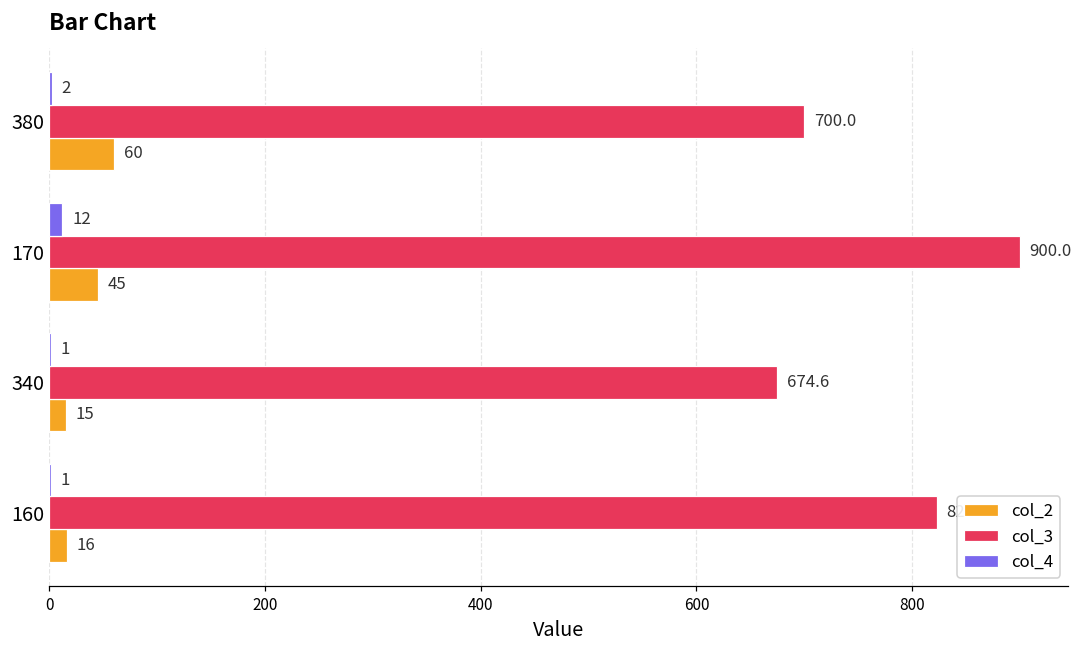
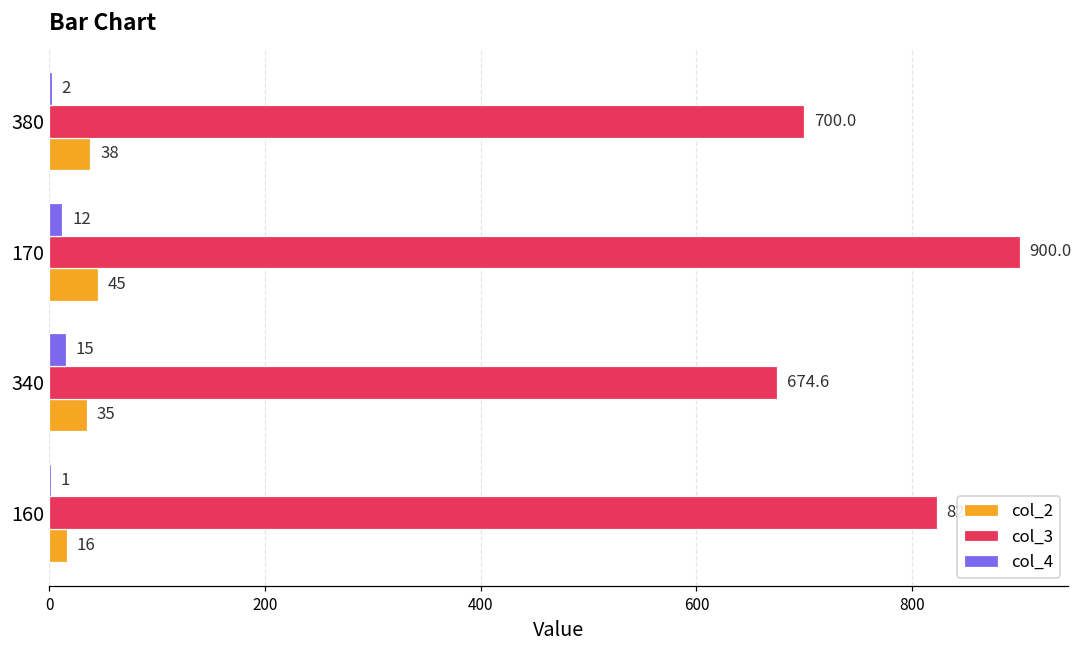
col_2, 380: 60 -> 38
col_4, 340: 1 -> 15
col_2, 340: 15 -> 35
